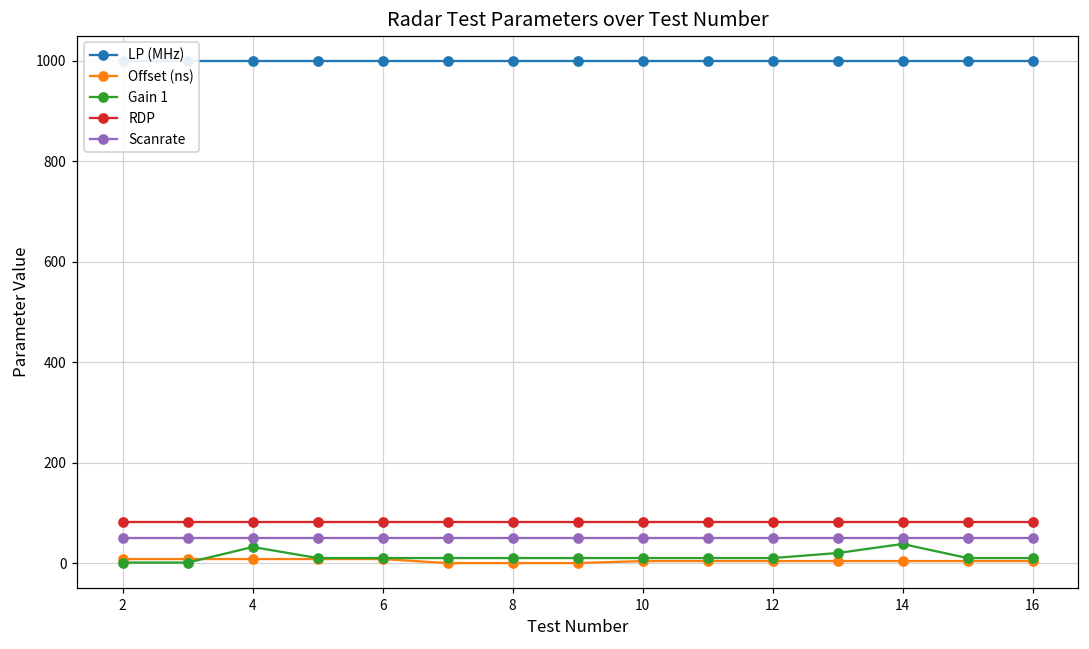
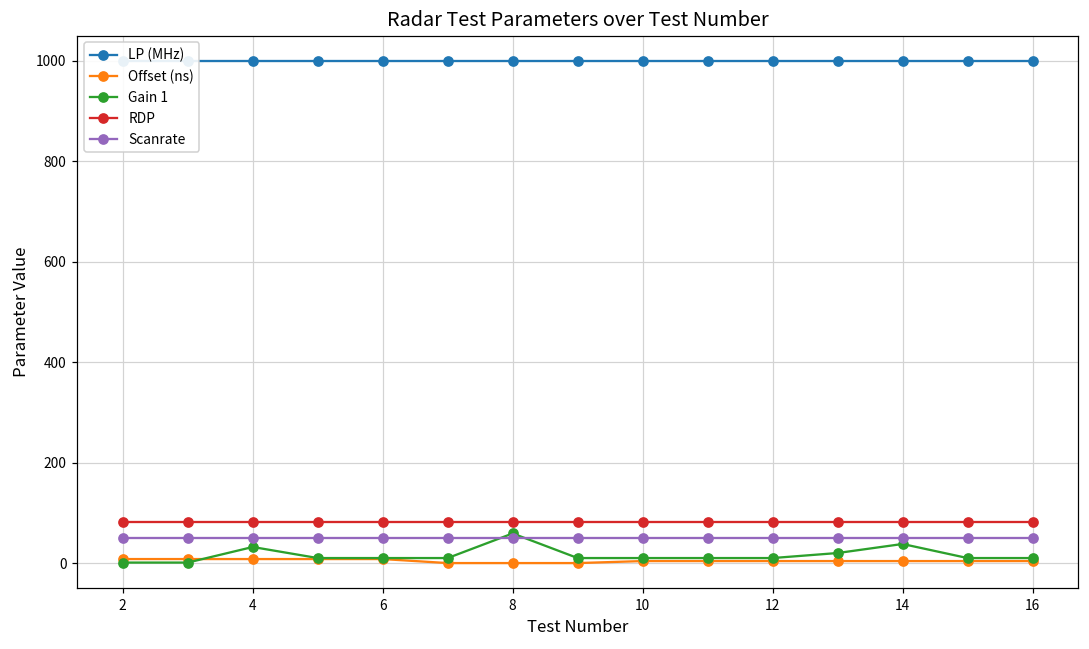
Gain 1, 8: 10 -> 60
